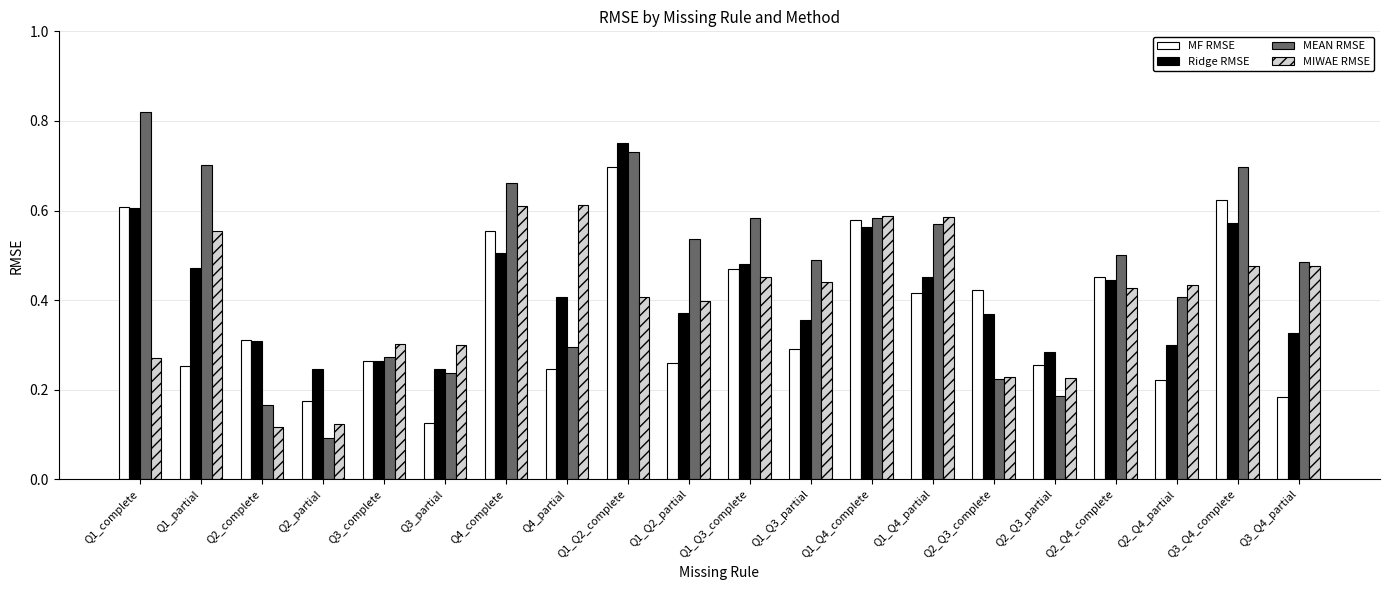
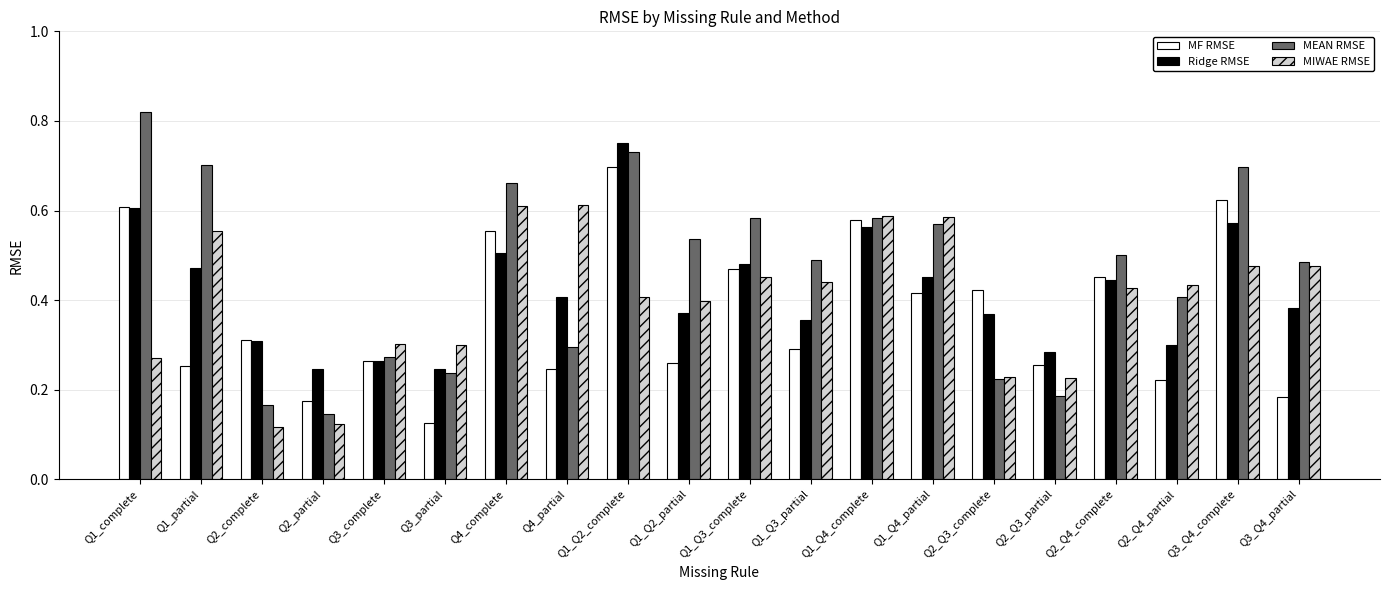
MEAN RMSE, Q2_partial: 0.09 -> 0.15
Ridge RMSE, Q3_Q4_partial: 0.33 -> 0.38
